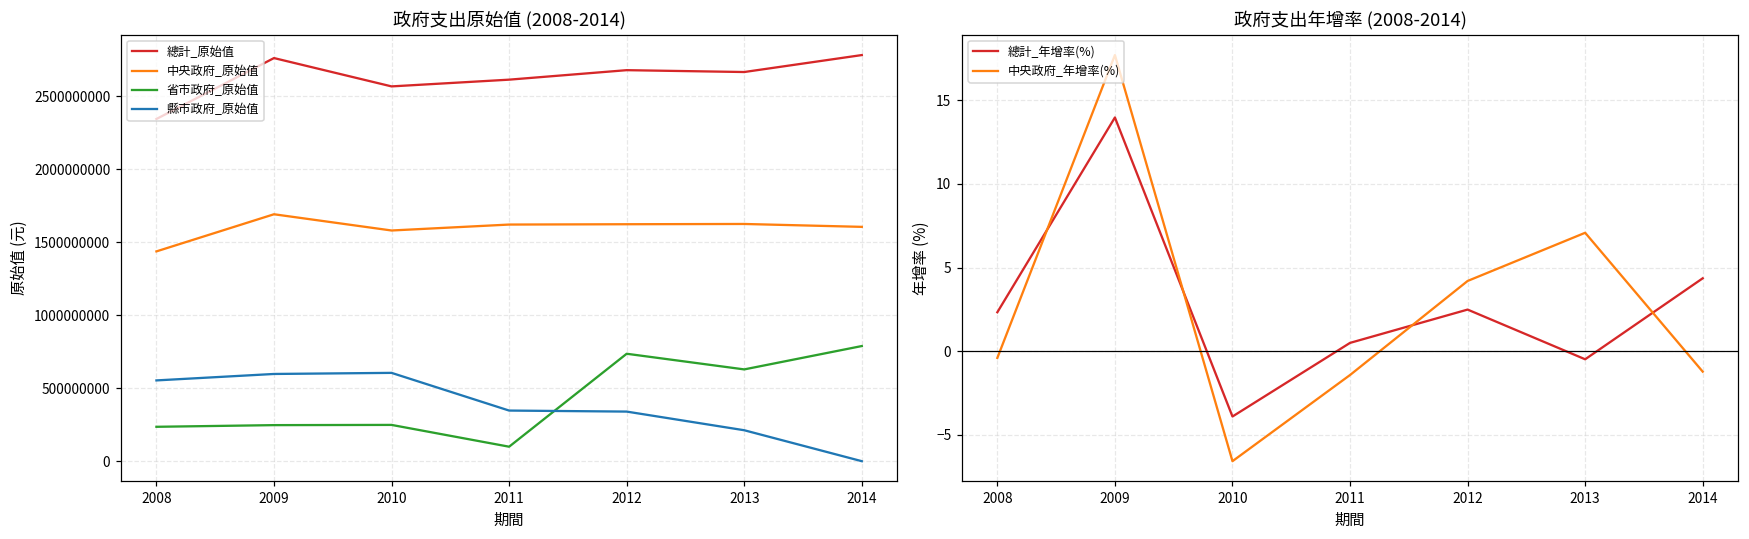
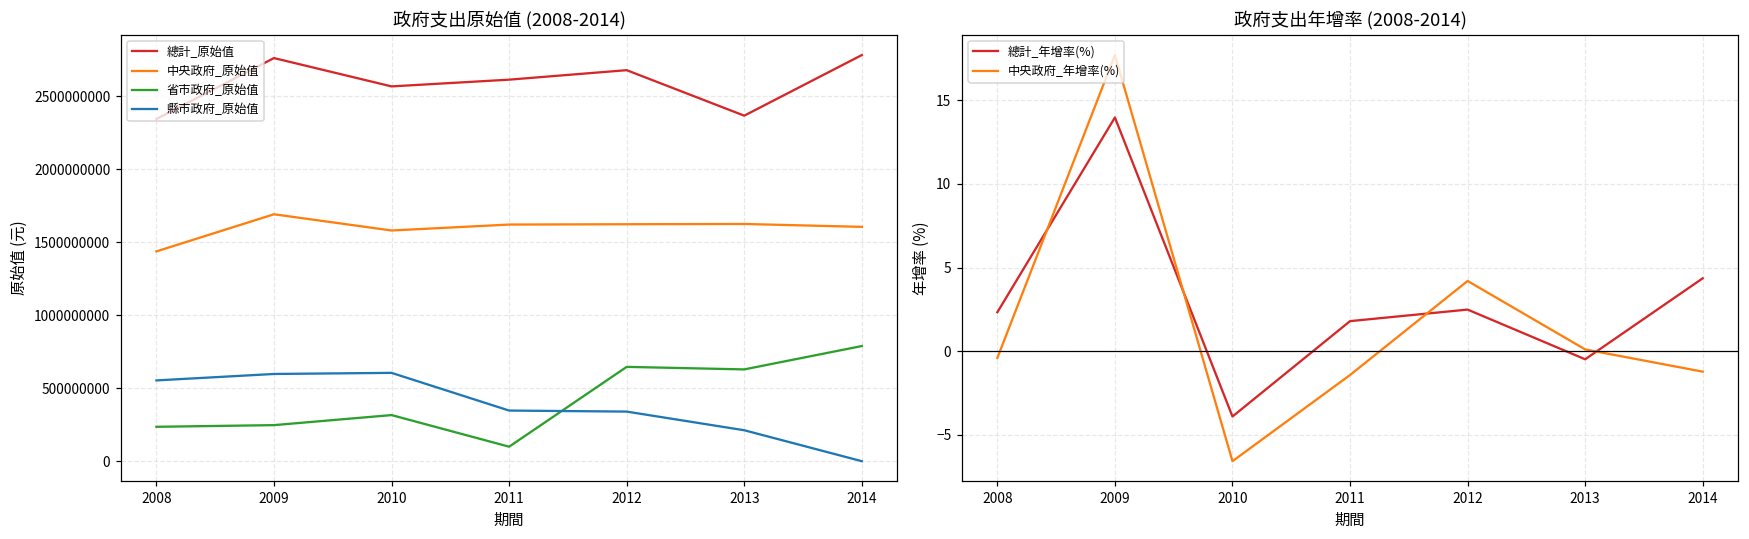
政府支出原始值 (2008-2014), 省市政府_原始值, 2010: 250000000 -> 320000000
政府支出原始值 (2008-2014), 省市政府_原始值, 2012: 740000000 -> 650000000
政府支出原始值 (2008-2014), 總計_原始值, 2013: 2670000000 -> 2370000000
政府支出年增率 (2008-2014), 總計_年增率(%), 2011: 0.5 -> 1.8
政府支出年增率 (2008-2014), 中央政府_年增率(%), 2013: 7.1 -> 0.1
